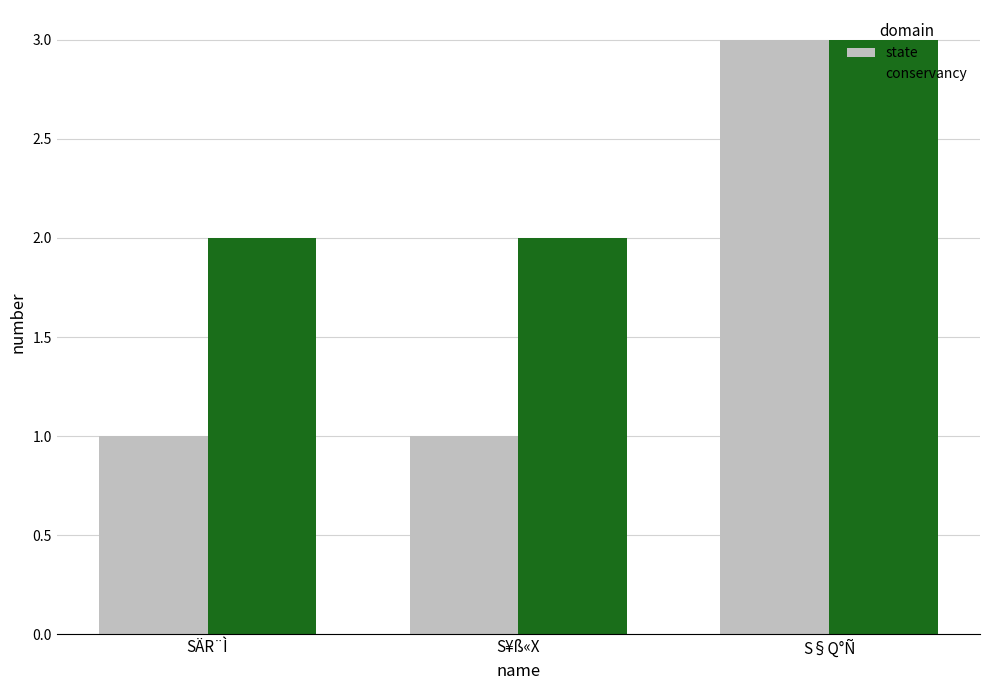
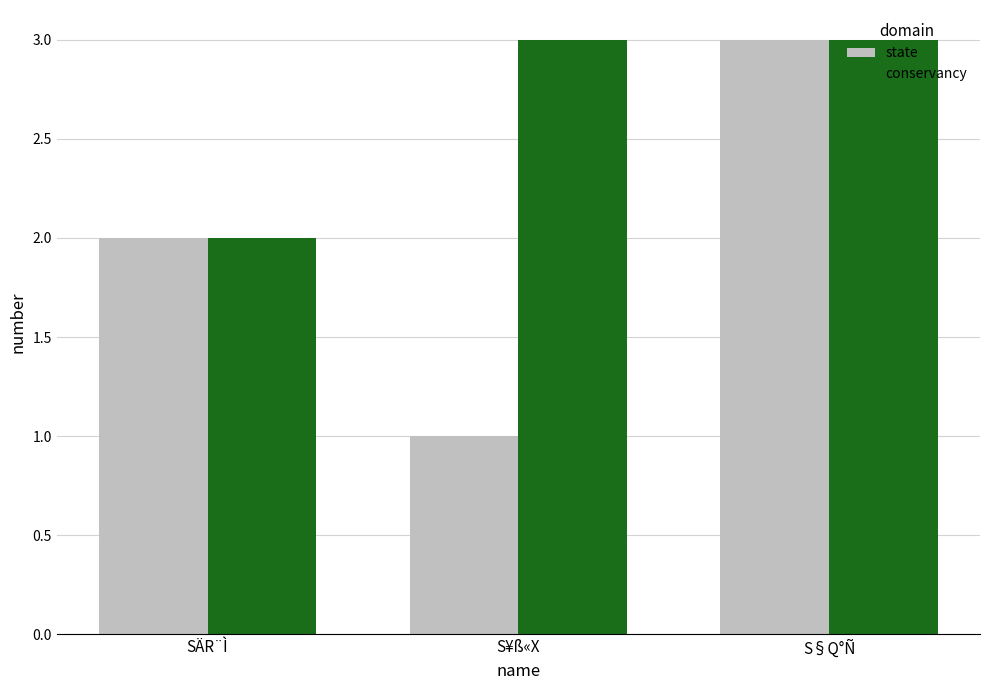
state, SÄR¨Ì: 1 -> 2
conservancy, S¥ß«X: 2 -> 3
